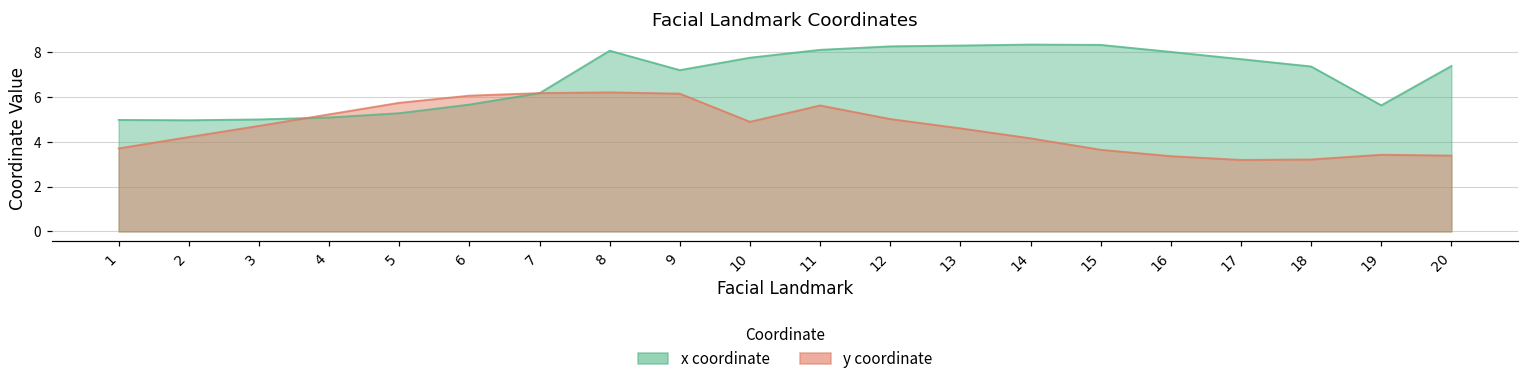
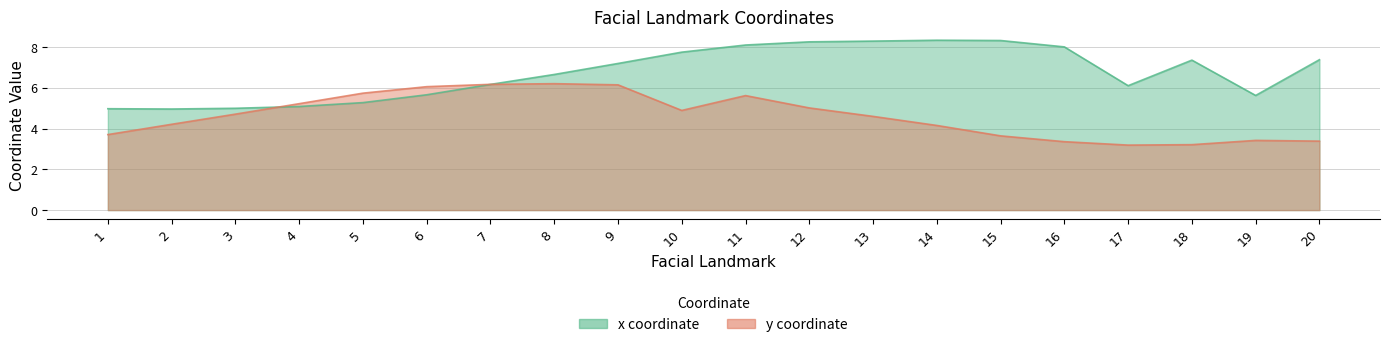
x coordinate, 8: 8.1 -> 6.7
x coordinate, 17: 7.7 -> 6.1
